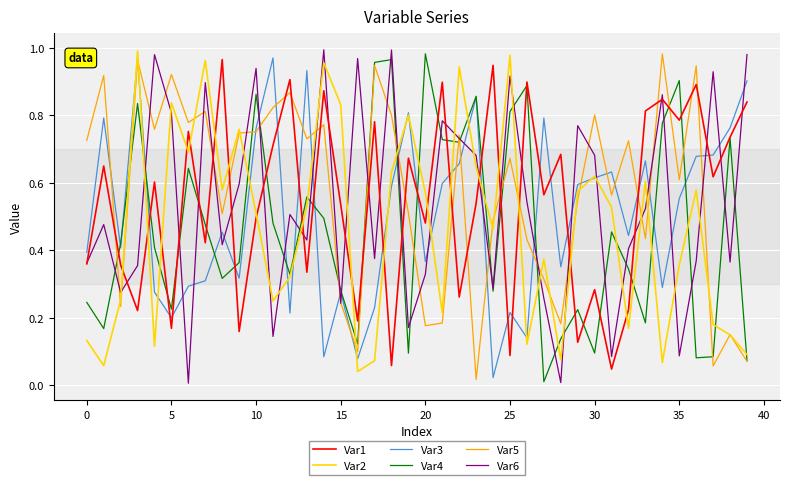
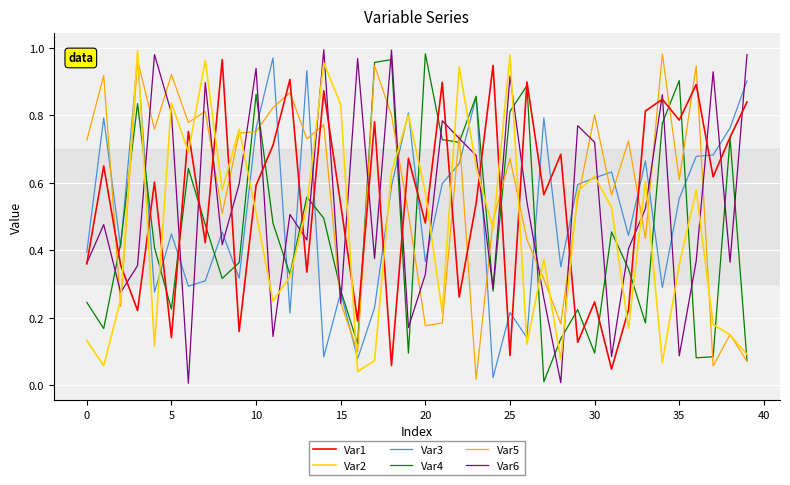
Var1, 5: 0.17 -> 0.14
Var3, 5: 0.20 -> 0.45
Var1, 10: 0.49 -> 0.59
Var1, 30: 0.28 -> 0.25
Var6, 30: 0.68 -> 0.72
